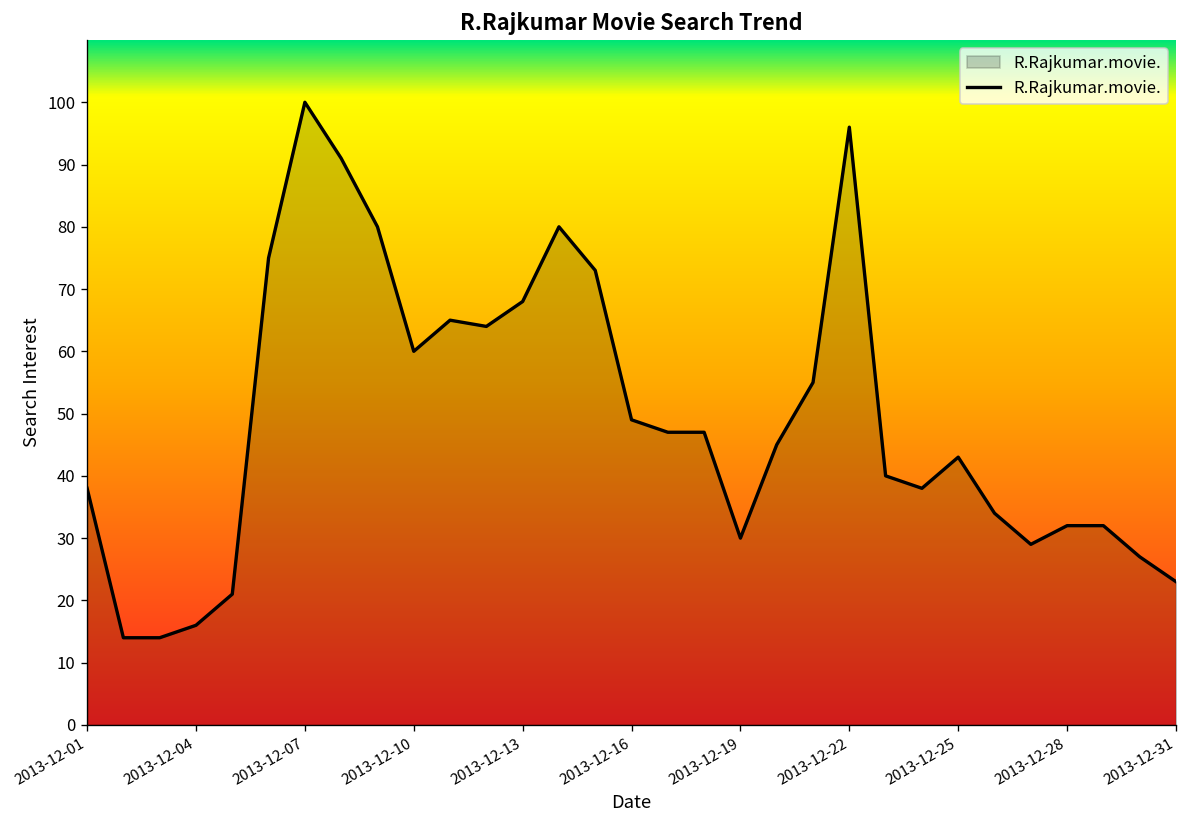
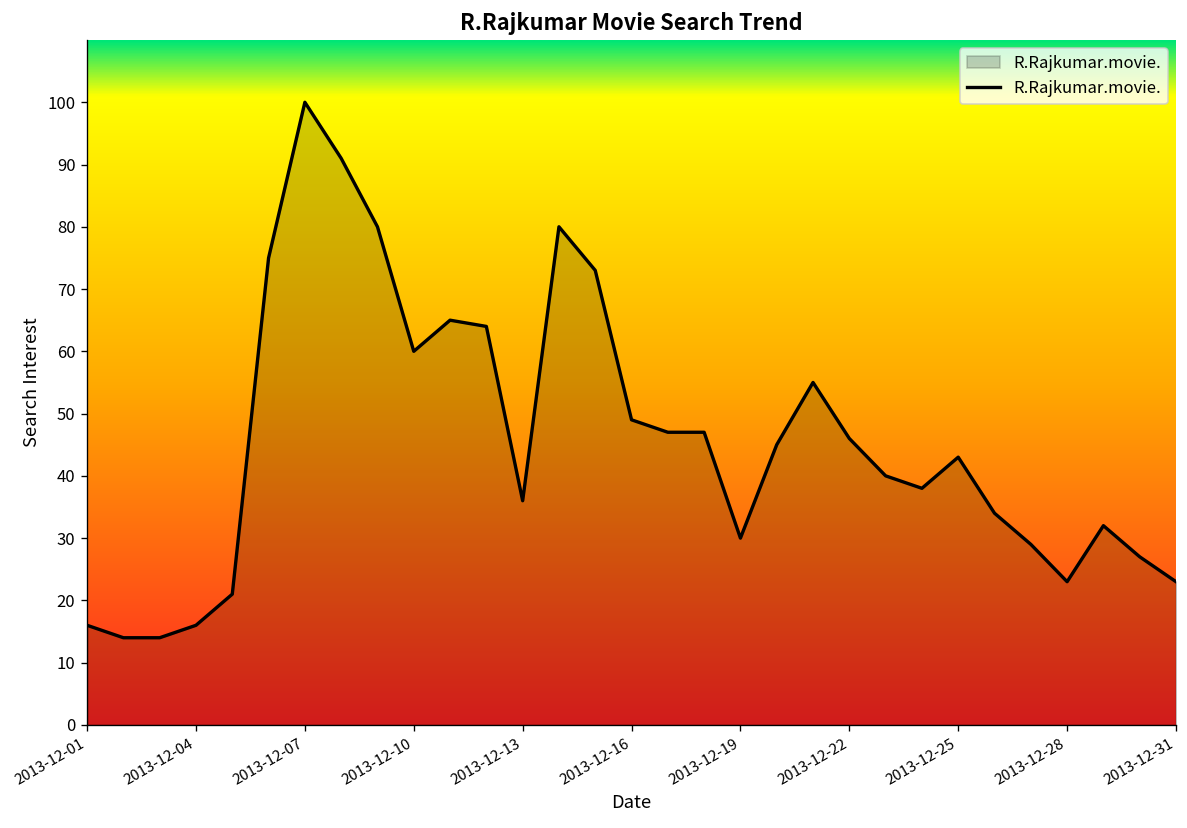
2013-12-01: 38 -> 16
2013-12-13: 68 -> 36
2013-12-22: 96 -> 46
2013-12-28: 32 -> 23
